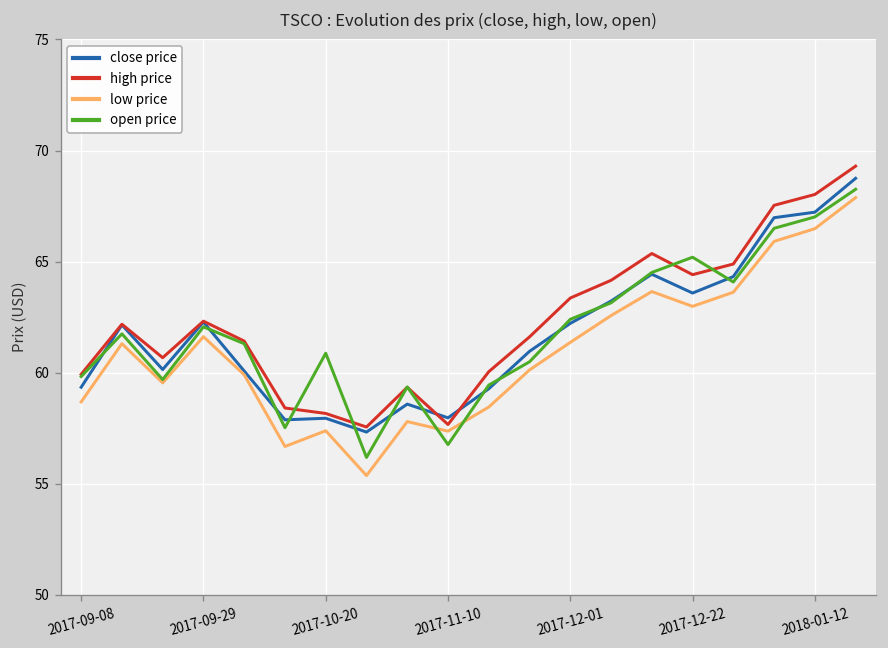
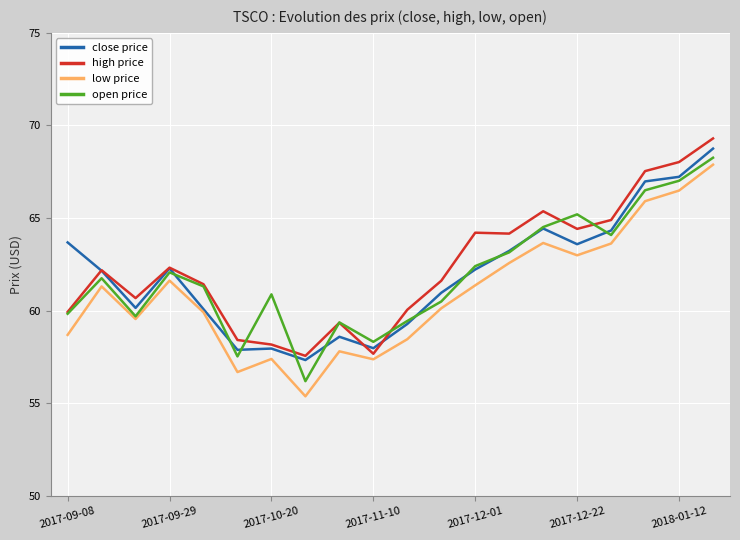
close price, 2017-09-08: 59.3 -> 63.7
open price, 2017-11-10: 56.8 -> 58.3
high price, 2017-12-01: 63.4 -> 64.2
